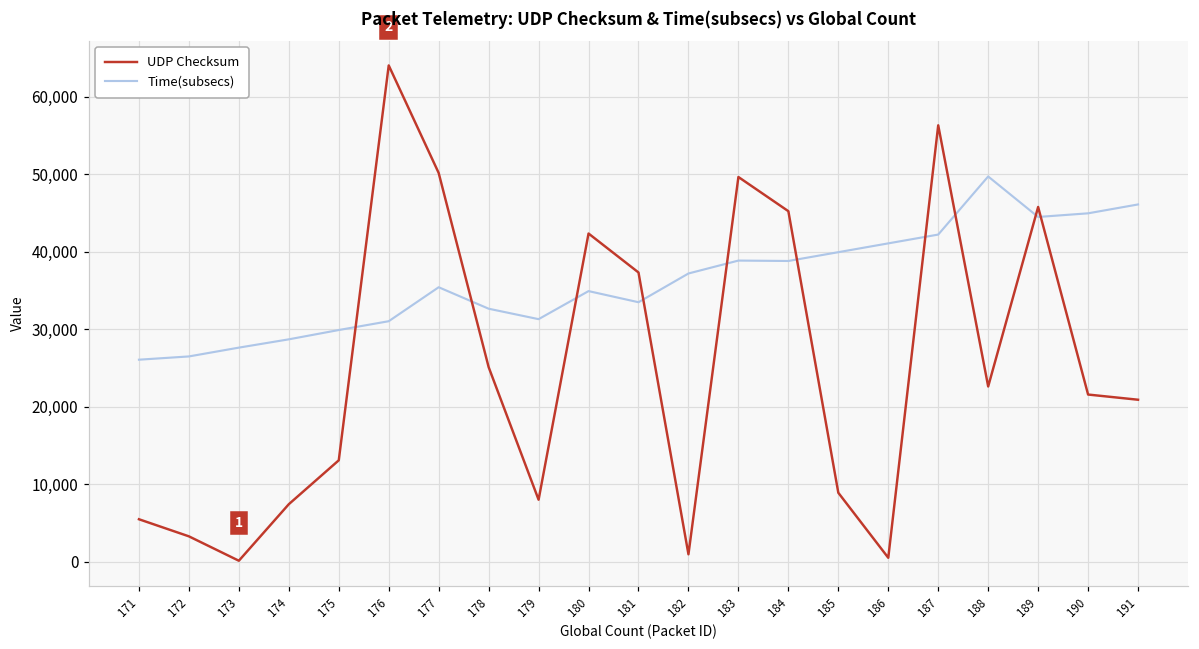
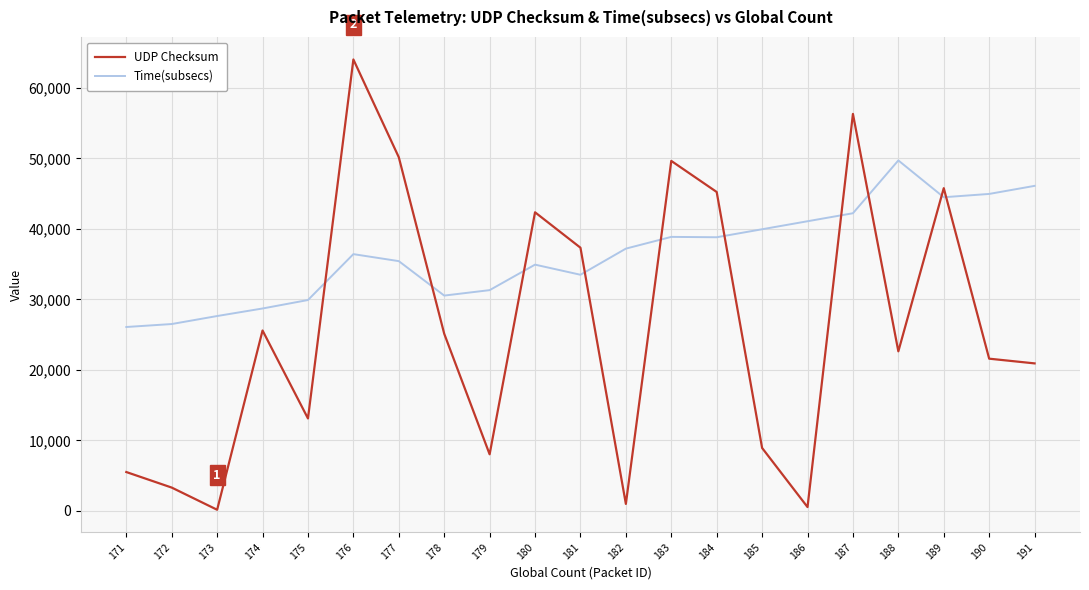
UDP Checksum, 174: 7,000 -> 26,000
Time(subsecs), 176: 31,000 -> 36,000
Time(subsecs), 178: 33,000 -> 31,000
